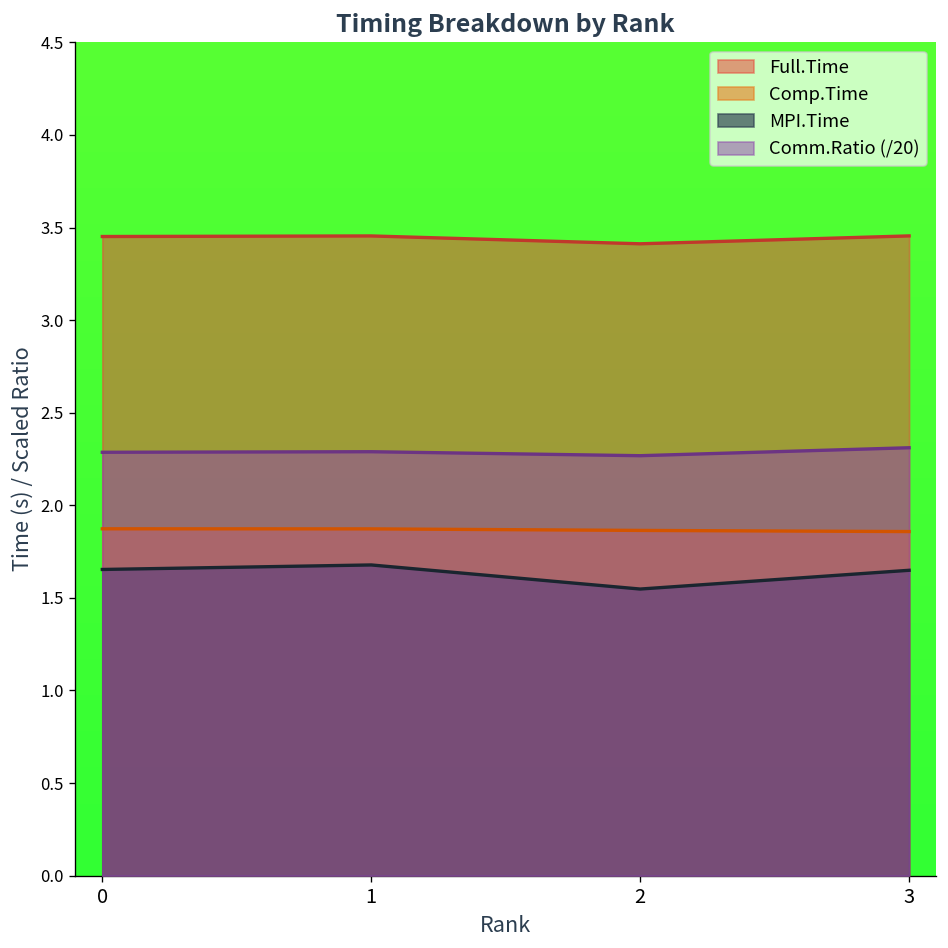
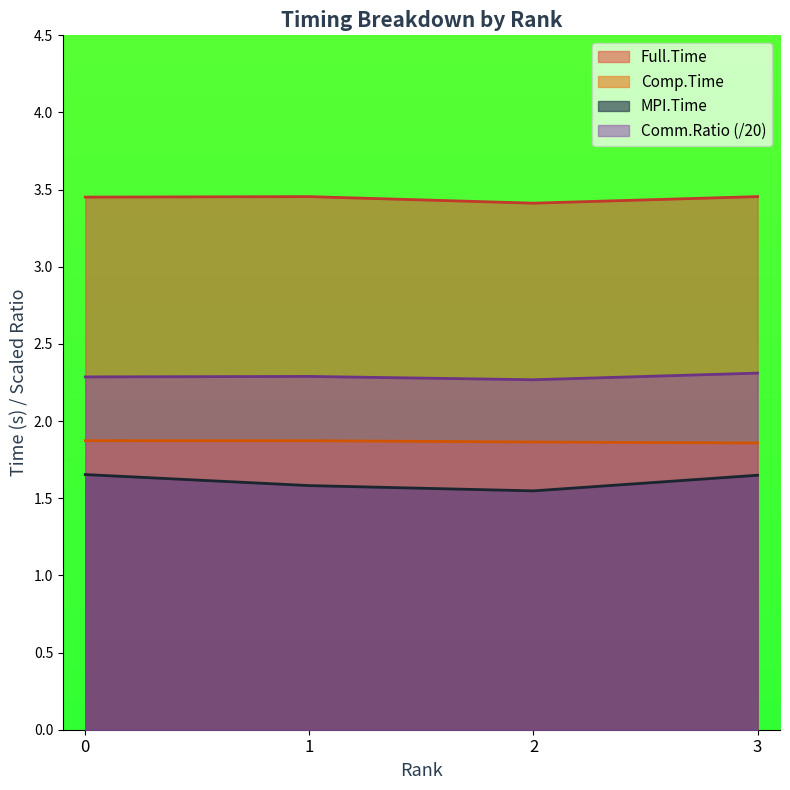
MPI.Time, 1: 1.68 -> 1.58
